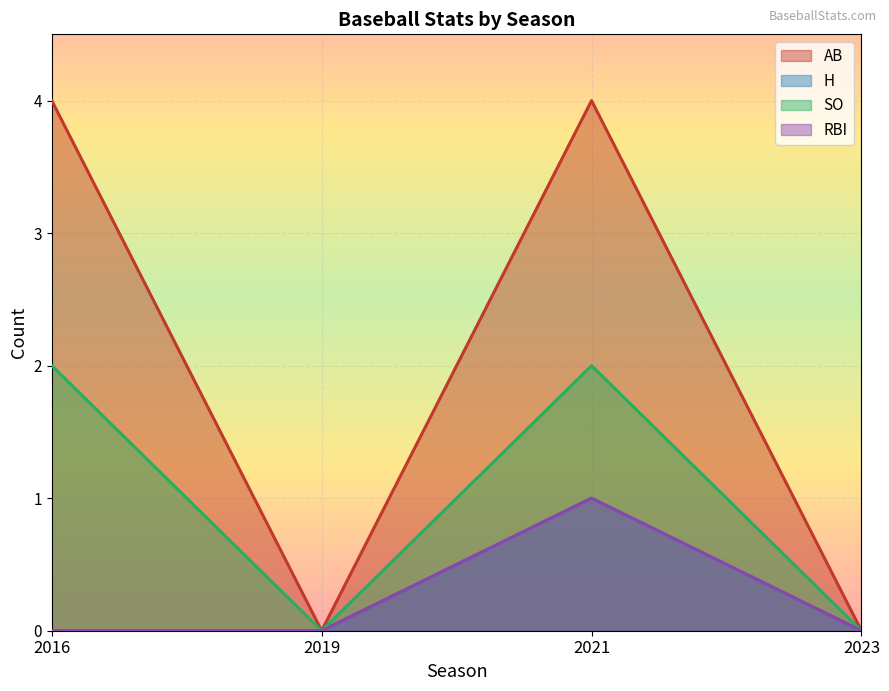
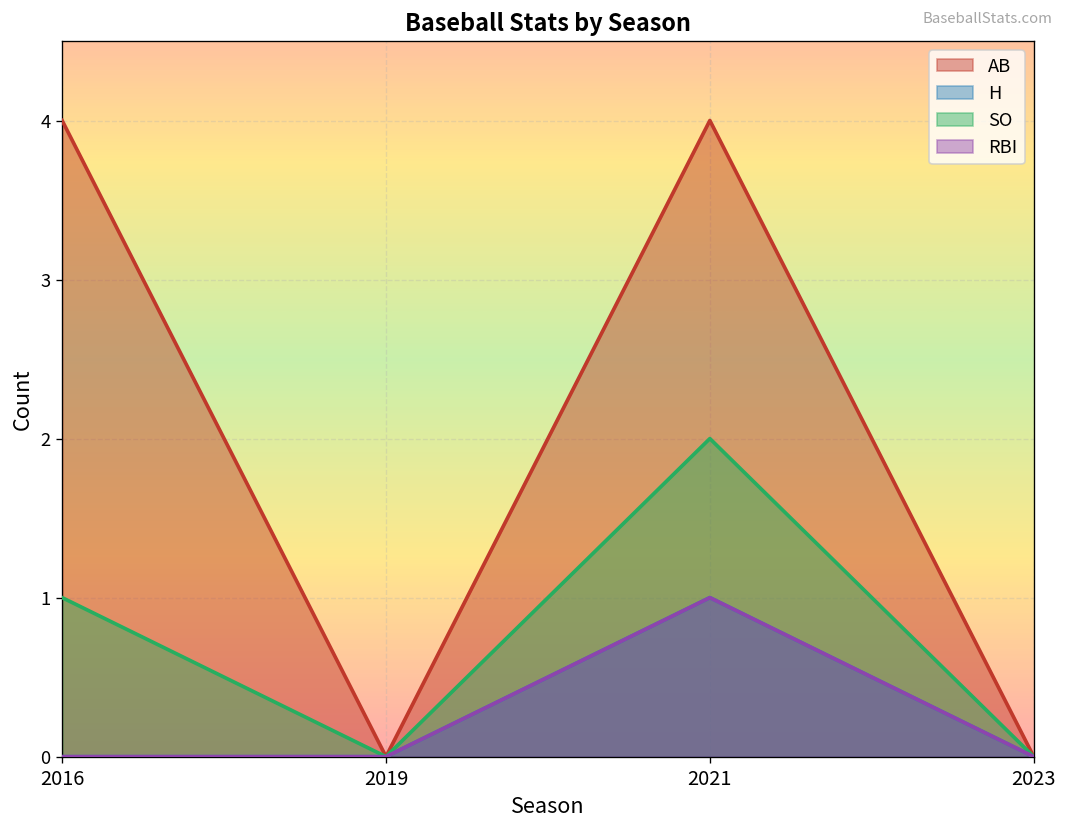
SO, 2016: 2 -> 1
